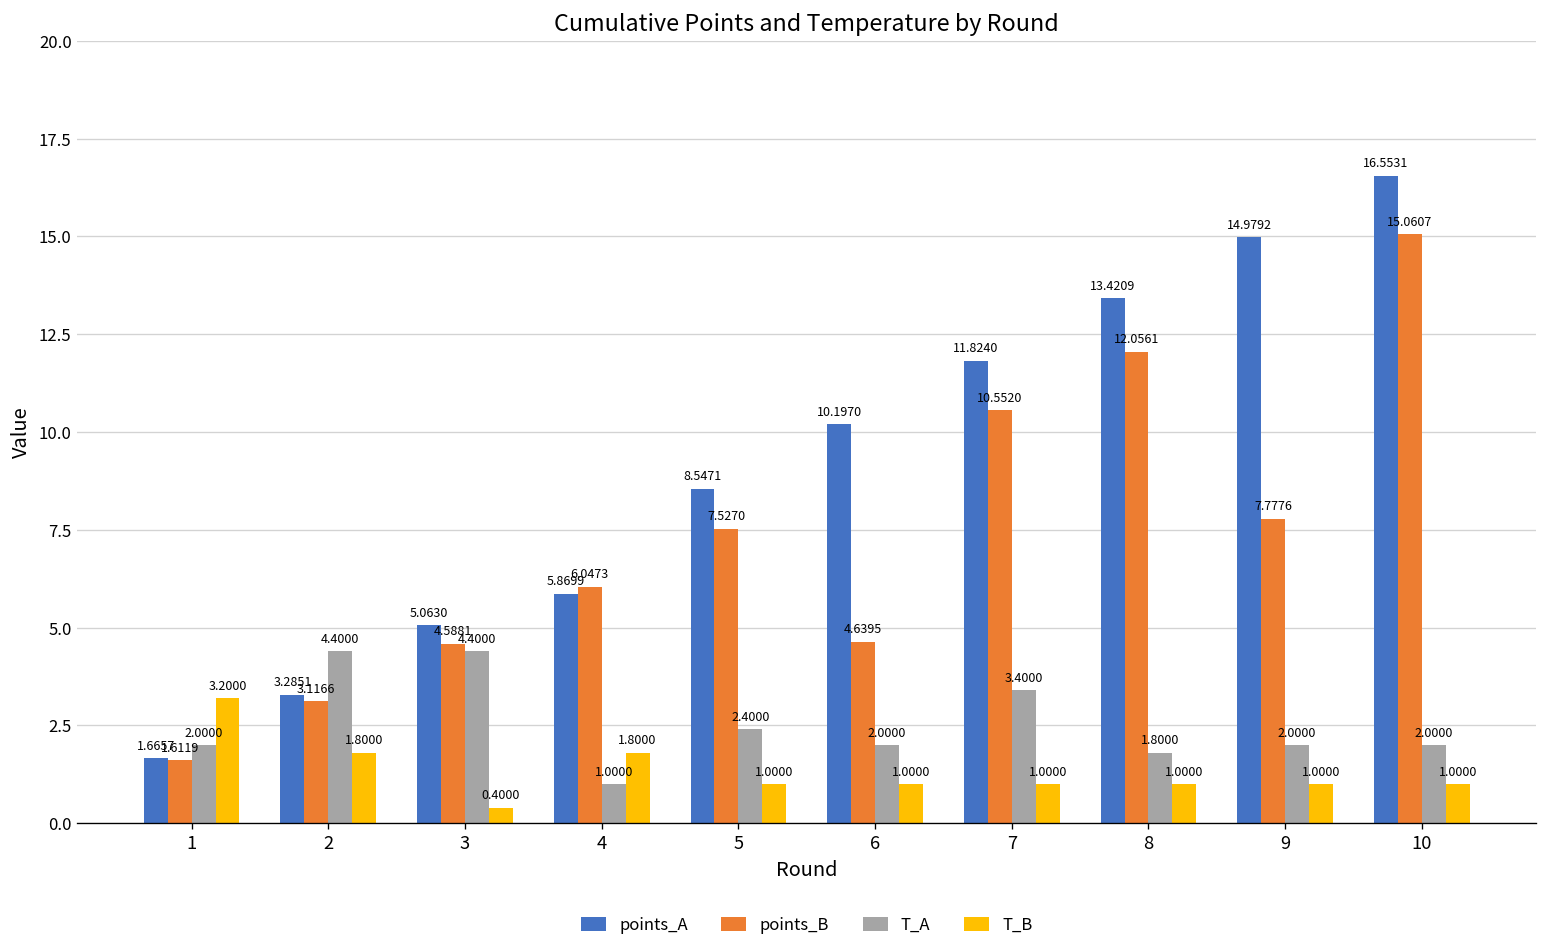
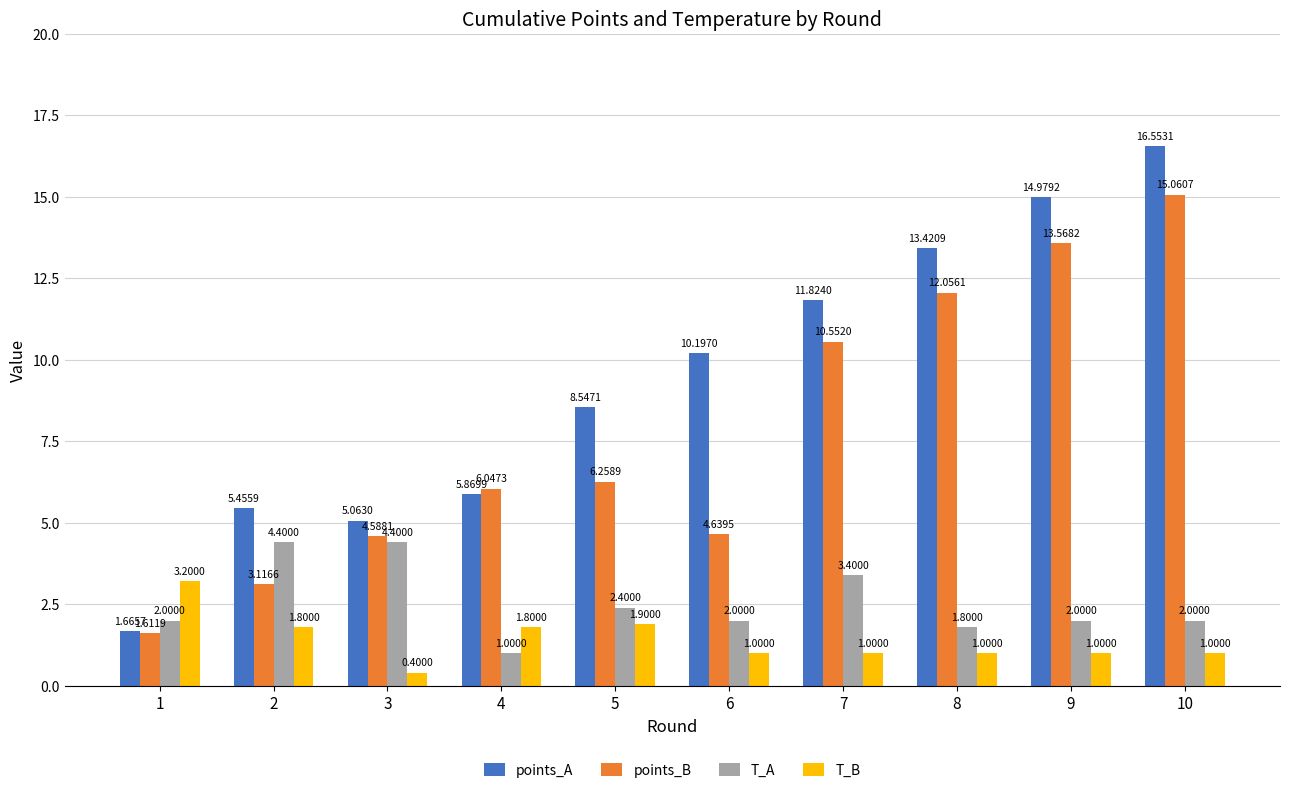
points_A, 2: 3.2851 -> 5.4559
points_B, 5: 7.5270 -> 6.2589
T_B, 5: 1.0000 -> 1.9000
points_B, 9: 7.7776 -> 13.5682
